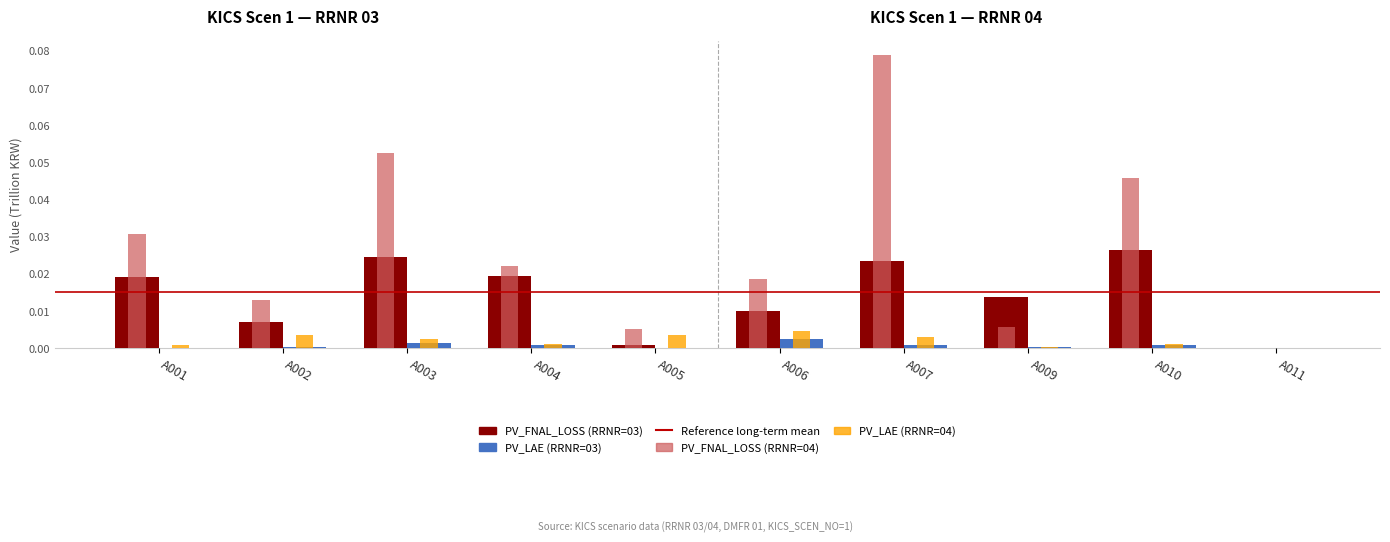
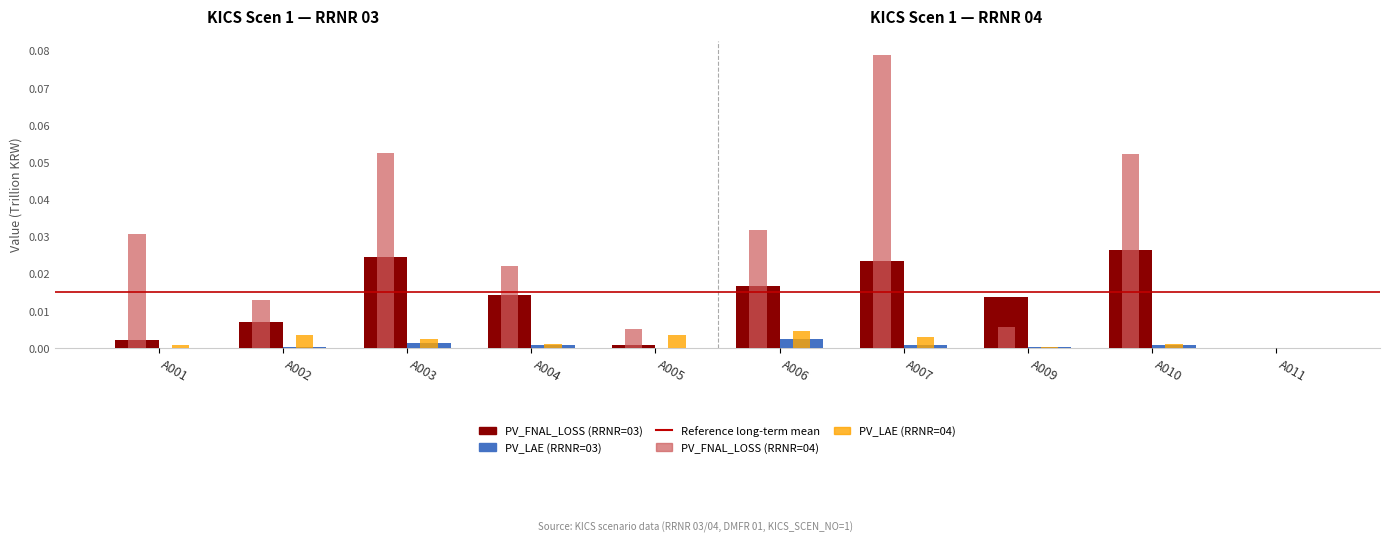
PV_FNAL_LOSS (RRNR=03), A001: 0.019 -> 0.002
PV_FNAL_LOSS (RRNR=03), A004: 0.019 -> 0.014
PV_FNAL_LOSS (RRNR=03), A006: 0.010 -> 0.017
PV_FNAL_LOSS (RRNR=04), A006: 0.019 -> 0.032
PV_FNAL_LOSS (RRNR=04), A010: 0.046 -> 0.052
